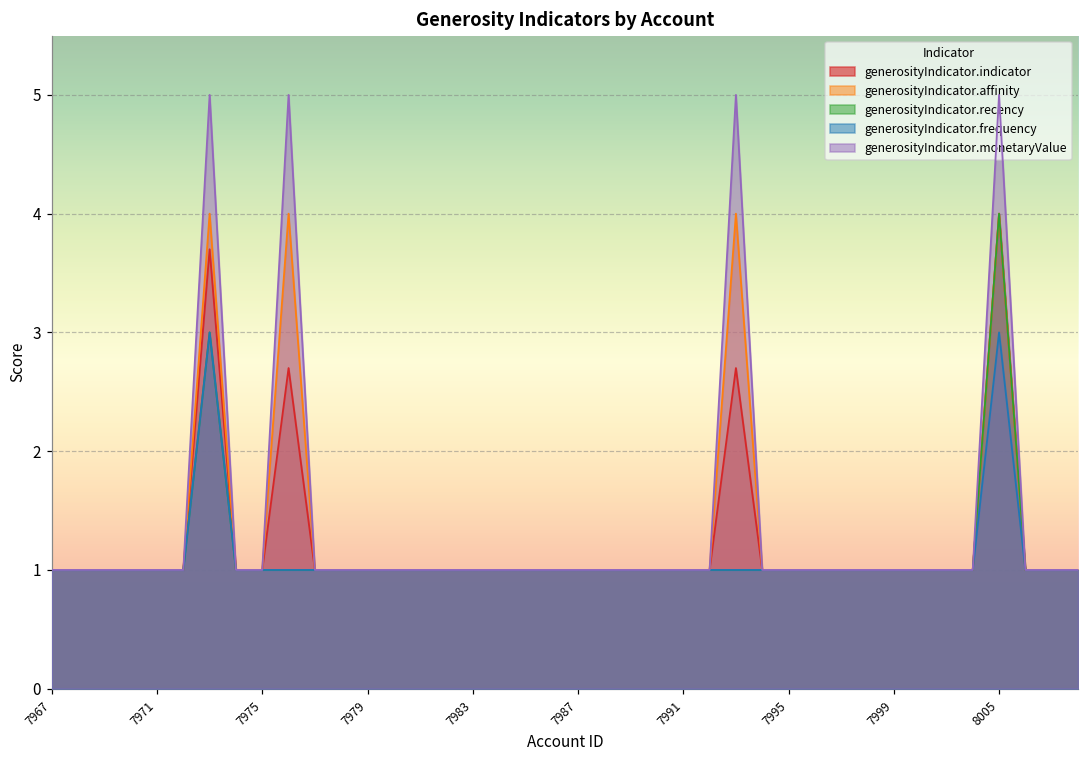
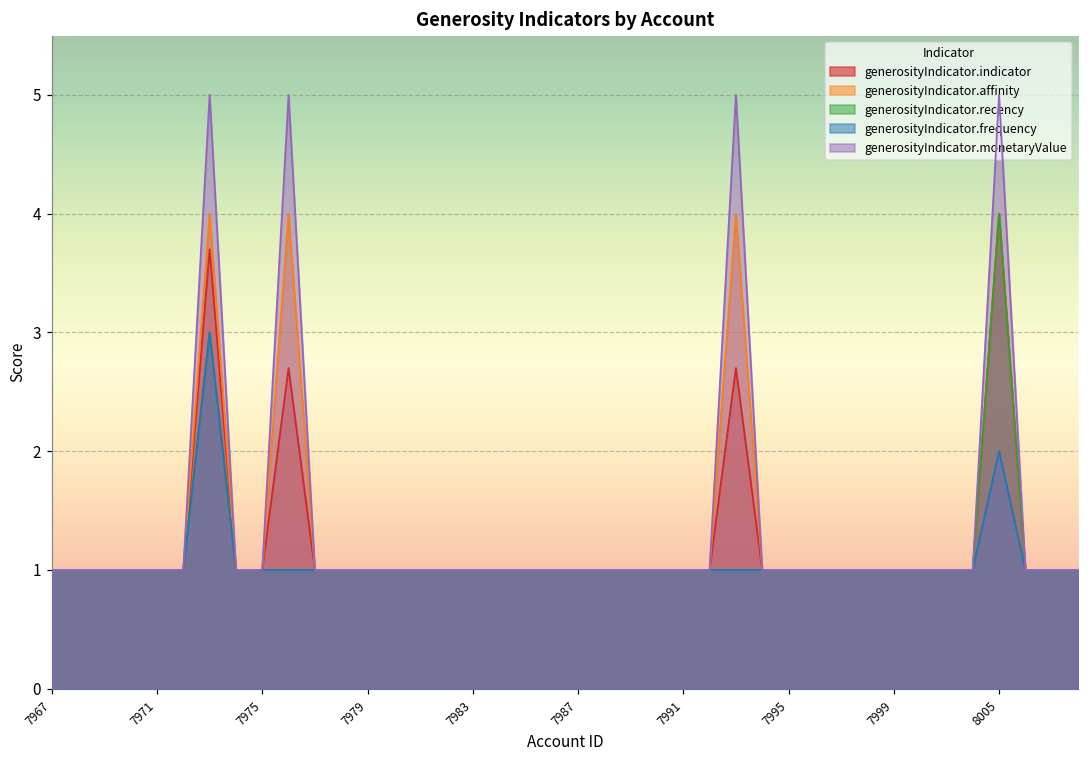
generosityIndicator.frequency, 8005: 3 -> 2
